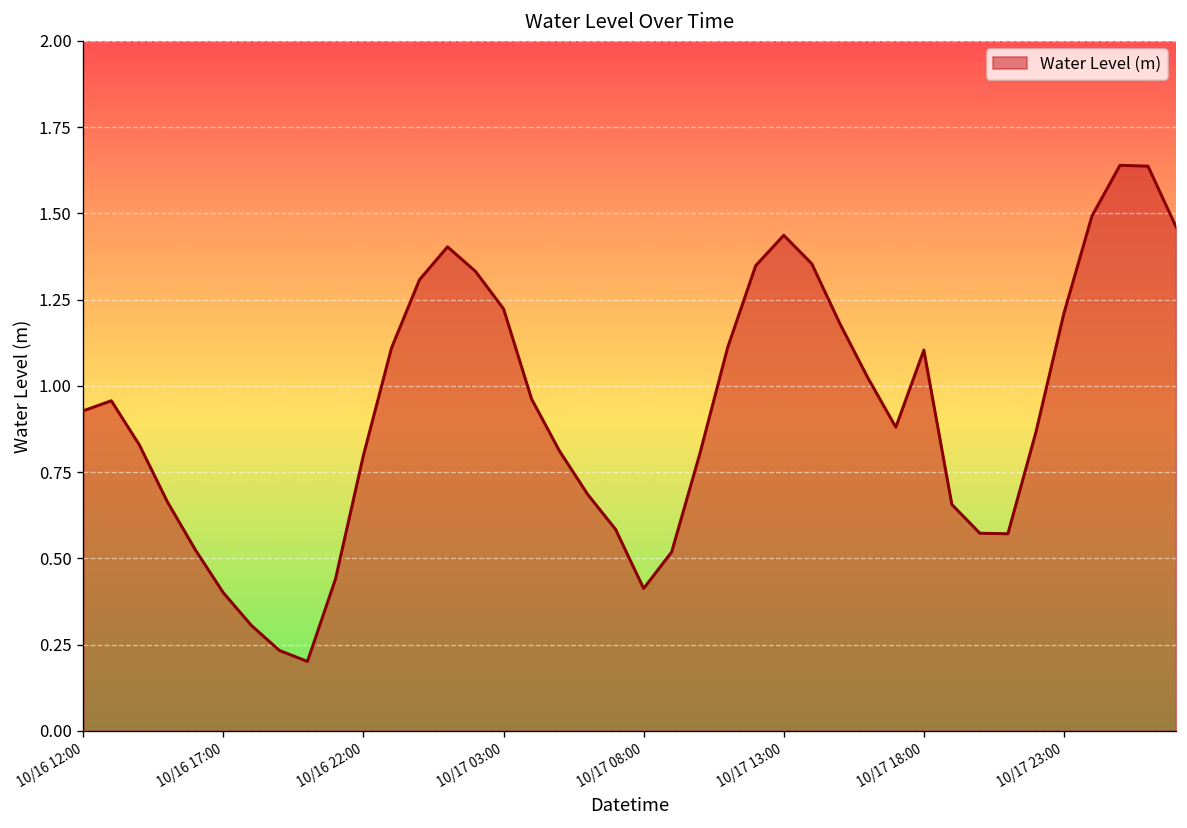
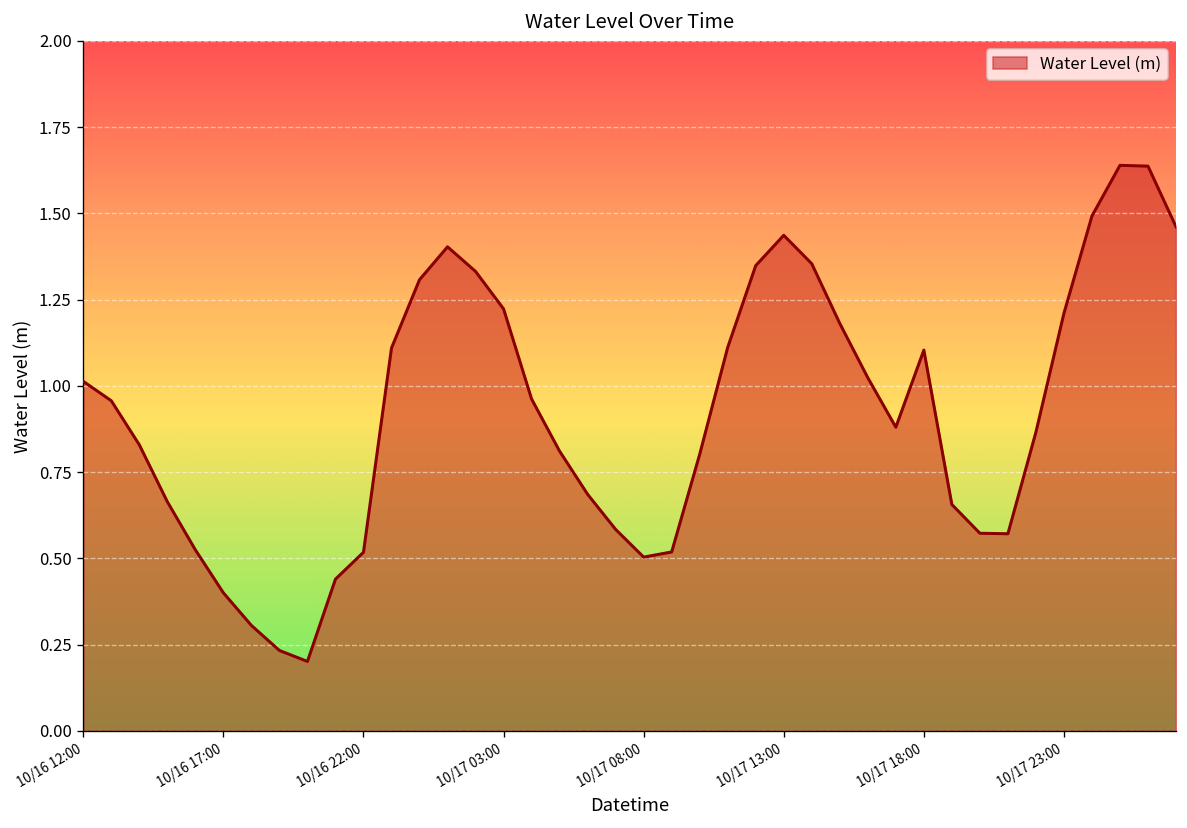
10/16 12:00: 0.93 -> 1.01
10/16 22:00: 0.80 -> 0.52
10/17 08:00: 0.41 -> 0.50
